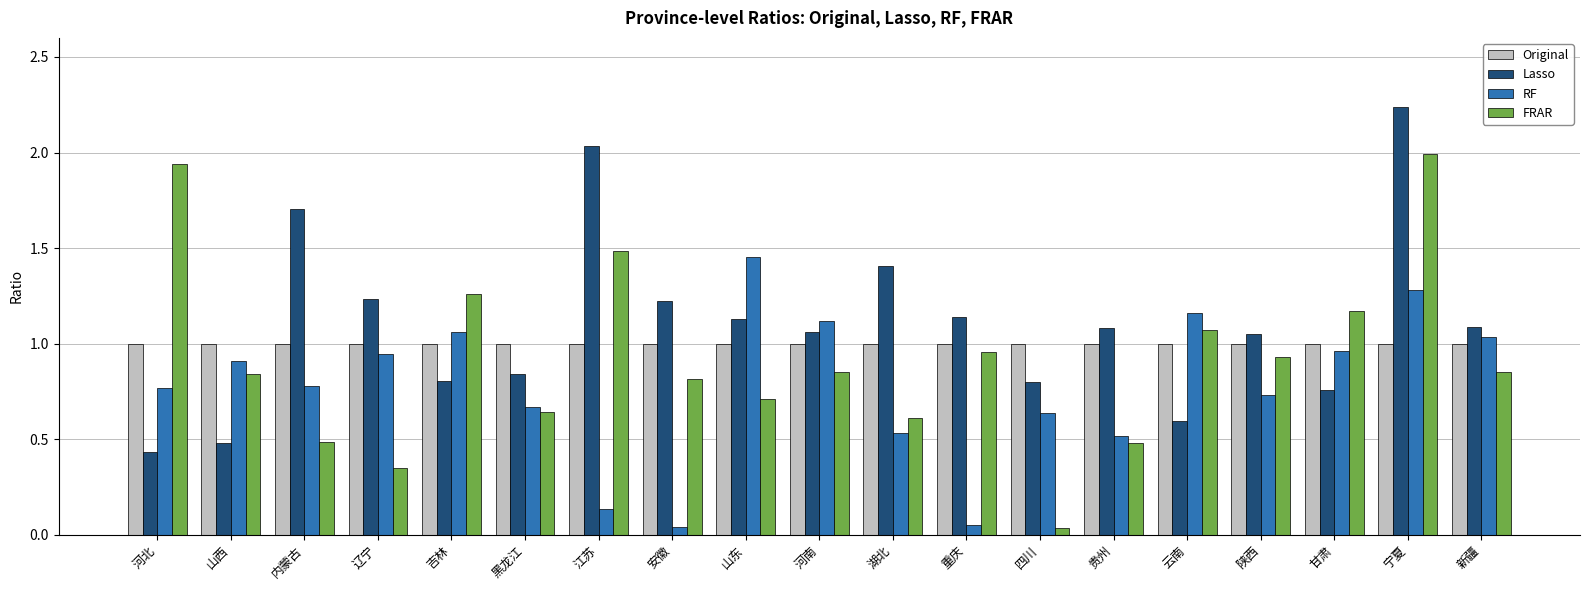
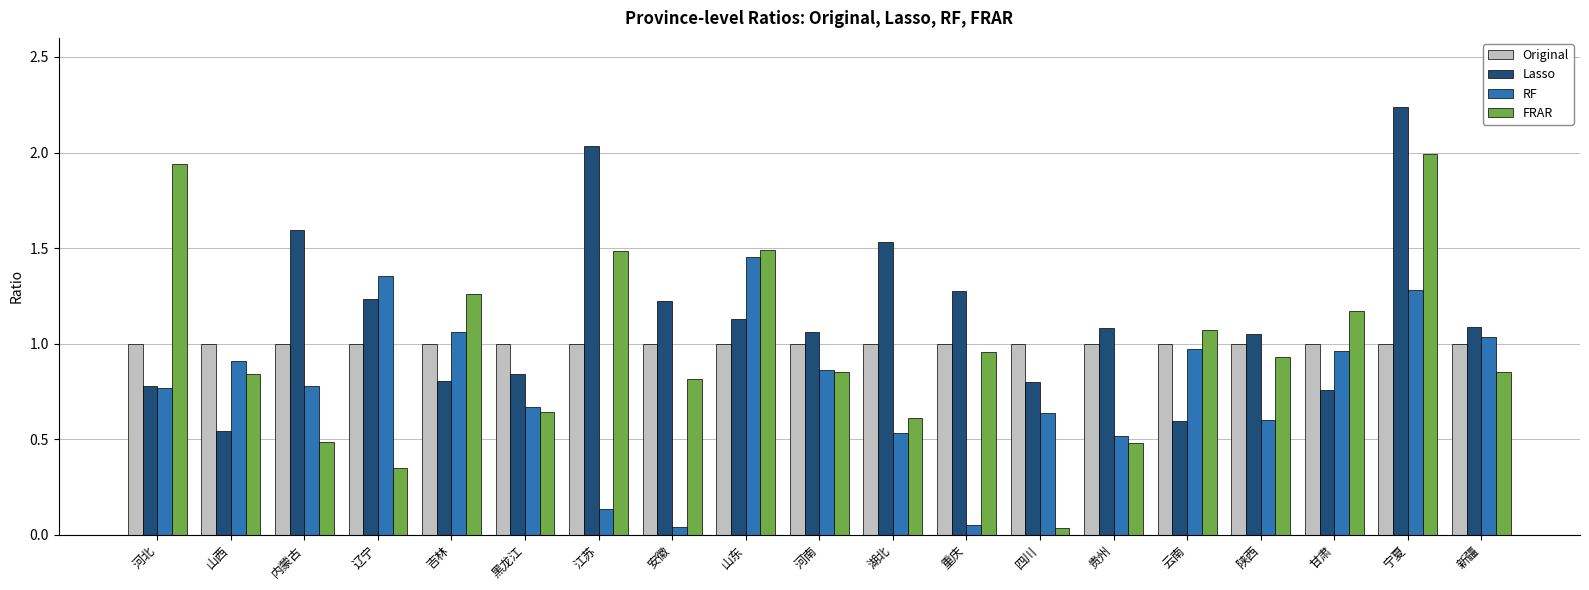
Lasso, 河北: 0.43 -> 0.78
Lasso, 山西: 0.48 -> 0.54
Lasso, 内蒙古: 1.71 -> 1.59
RF, 辽宁: 0.95 -> 1.35
FRAR, 山东: 0.71 -> 1.49
RF, 河南: 1.12 -> 0.86
Lasso, 湖北: 1.41 -> 1.53
Lasso, 重庆: 1.14 -> 1.28
RF, 云南: 1.16 -> 0.97
RF, 陕西: 0.73 -> 0.60
